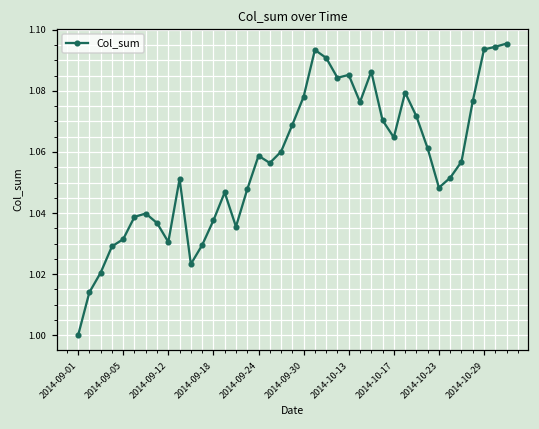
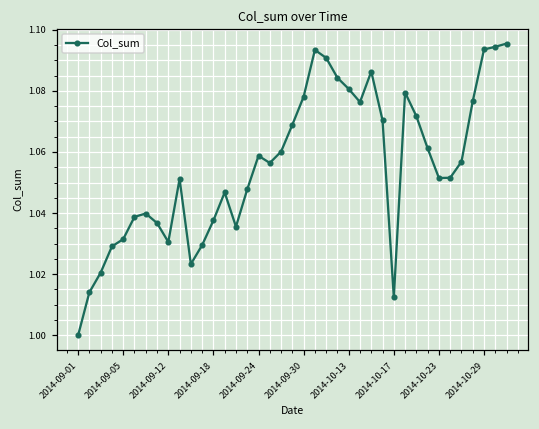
2014-10-13: 1.085 -> 1.081
2014-10-17: 1.065 -> 1.012
2014-10-23: 1.048 -> 1.051
